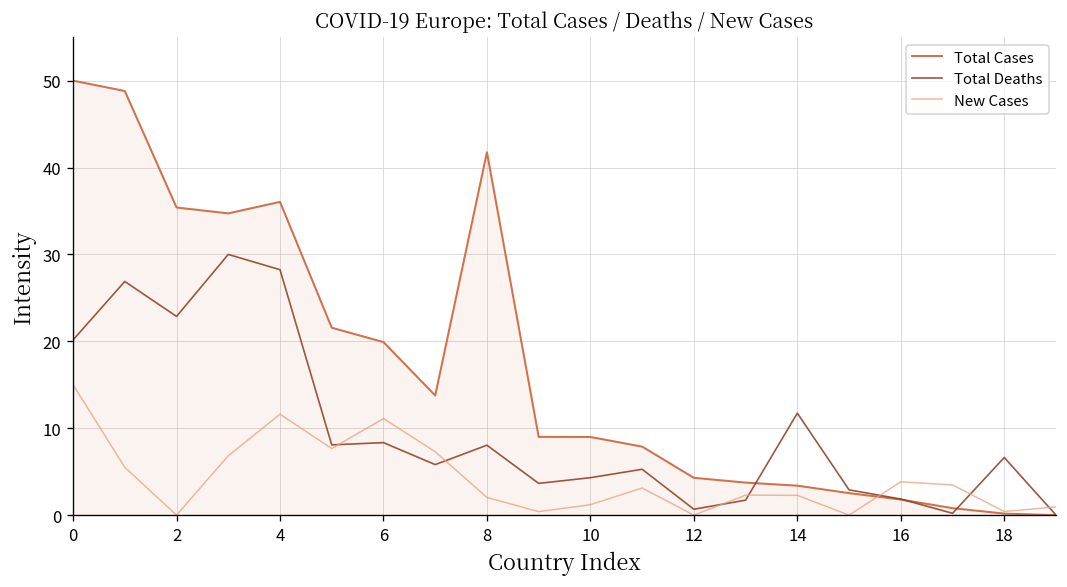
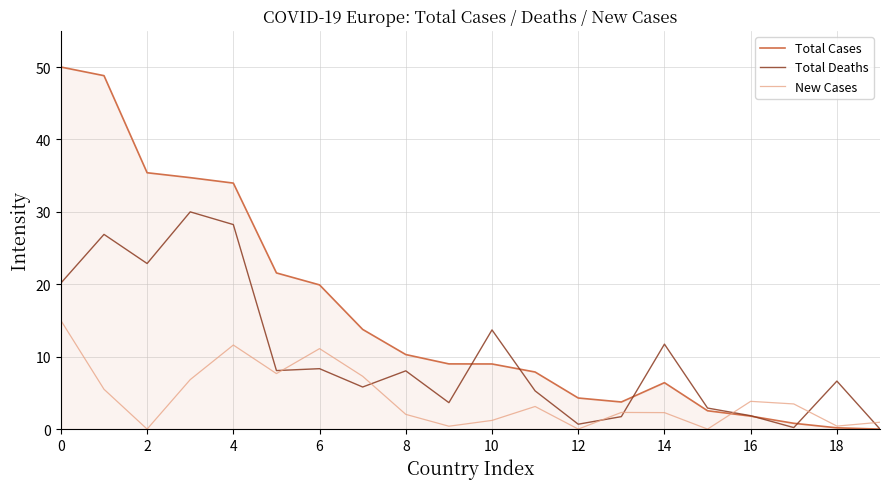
Total Cases, 4: 36 -> 34
Total Cases, 8: 42 -> 10
Total Deaths, 10: 4 -> 14
Total Cases, 14: 3 -> 6
